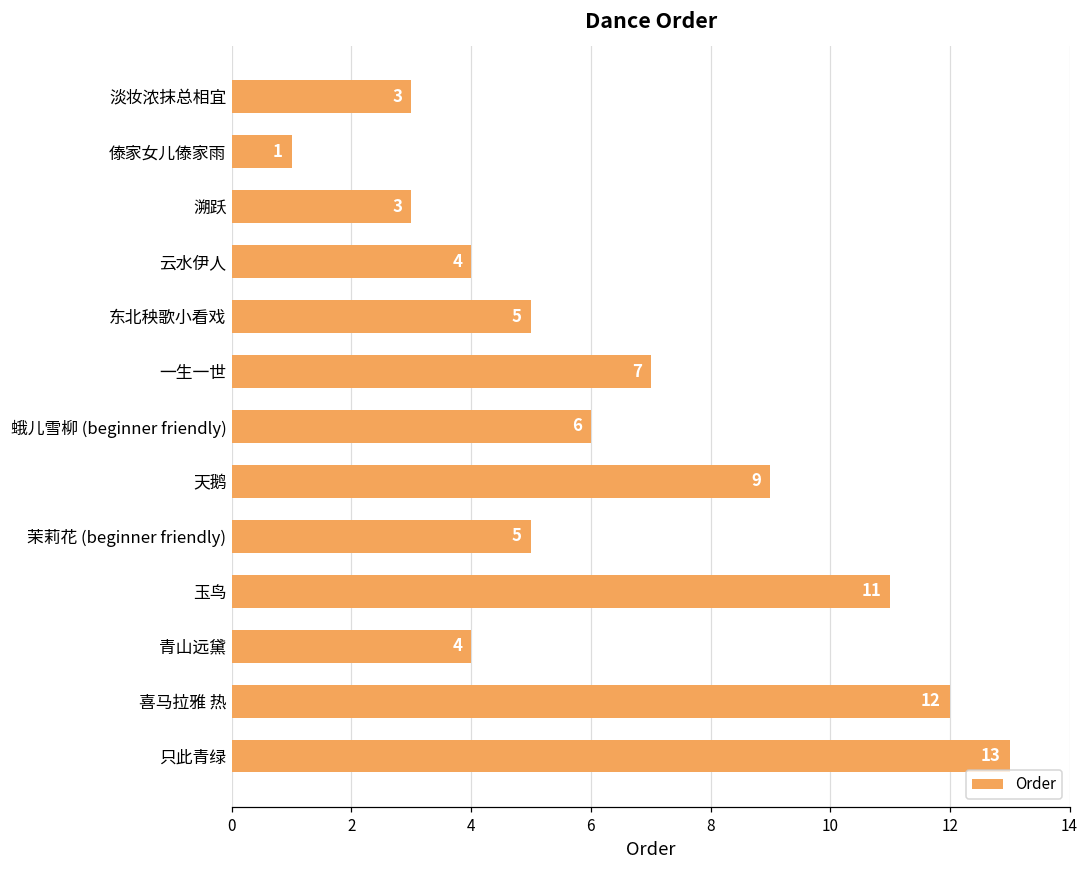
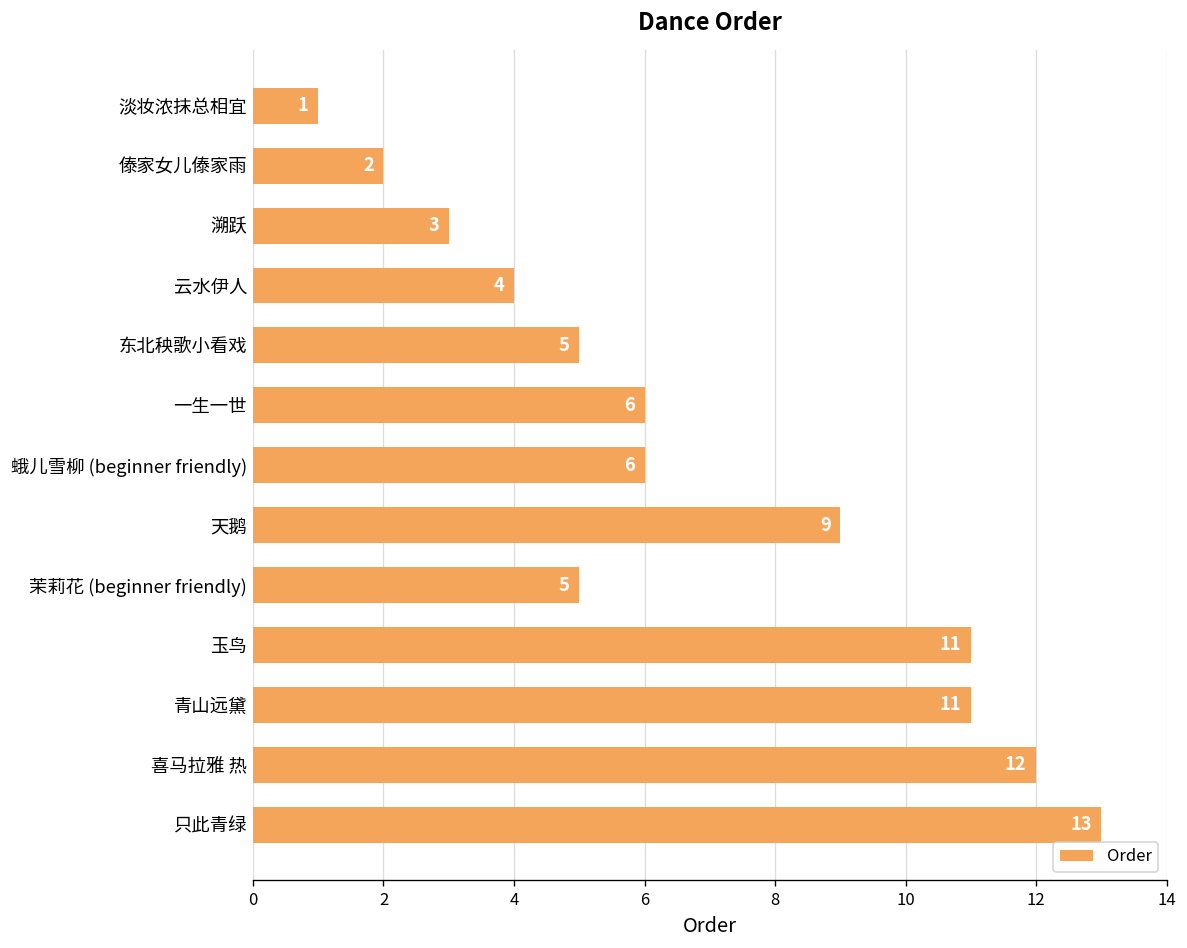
淡妆浓抹总相宜: 3 -> 1
傣家女儿傣家雨: 1 -> 2
一生一世: 7 -> 6
青山远黛: 4 -> 11
